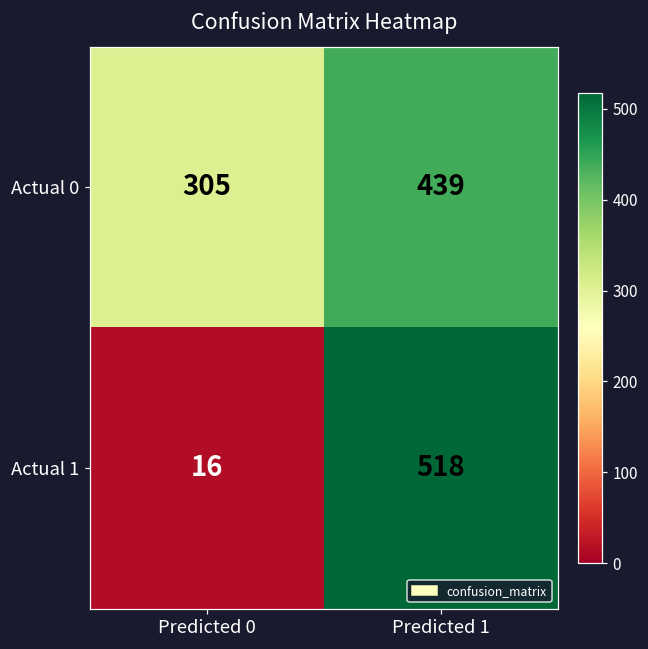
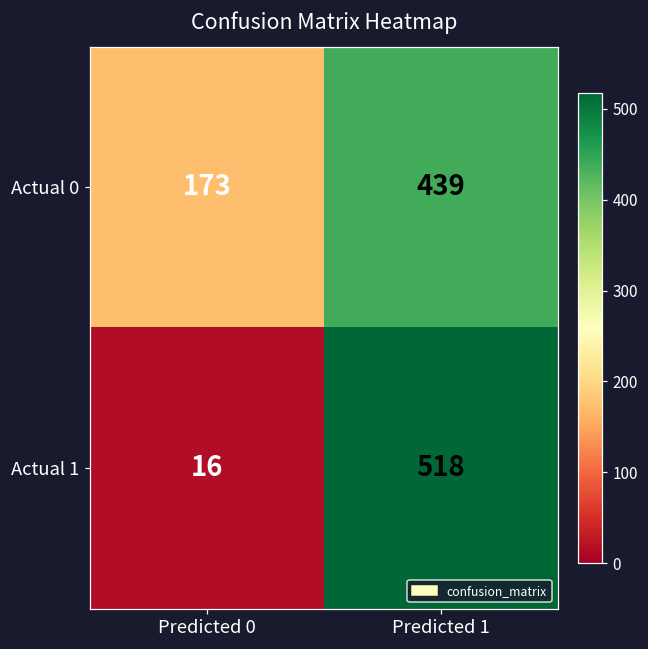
Actual 0, Predicted 0: 305 -> 173
